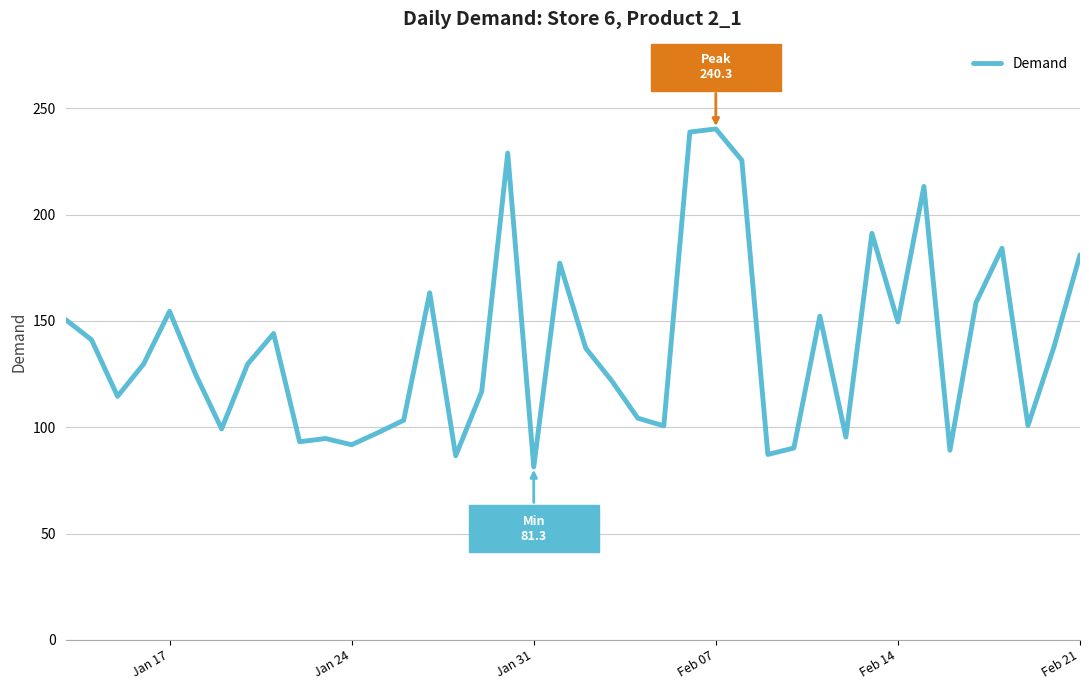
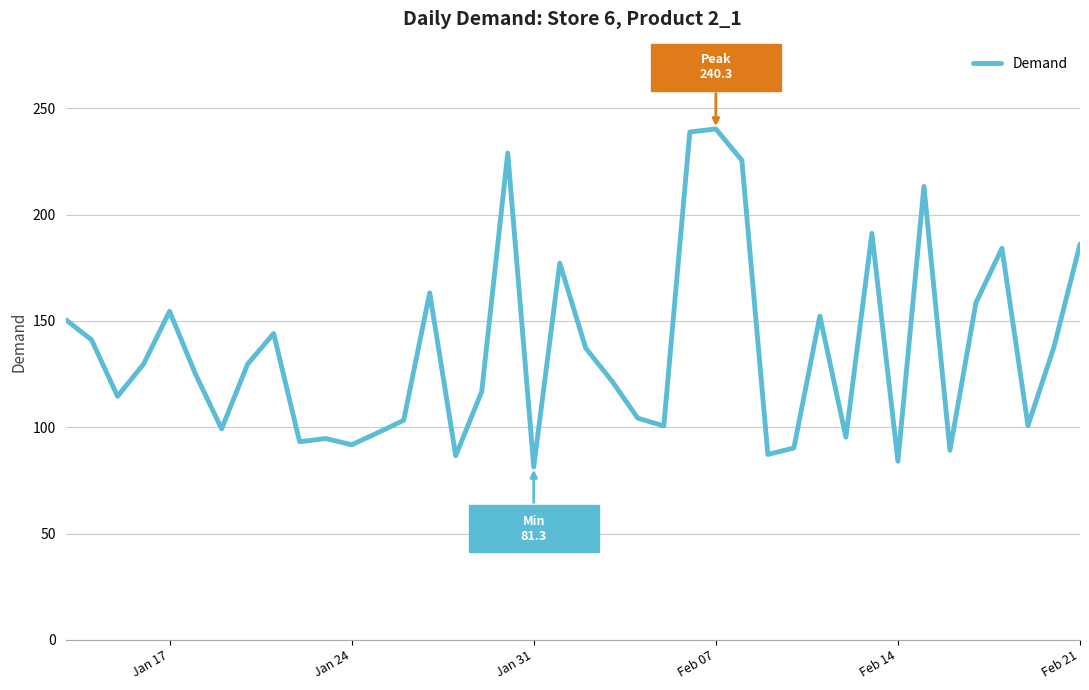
Feb 14: 150 -> 84
Feb 21: 181 -> 186
